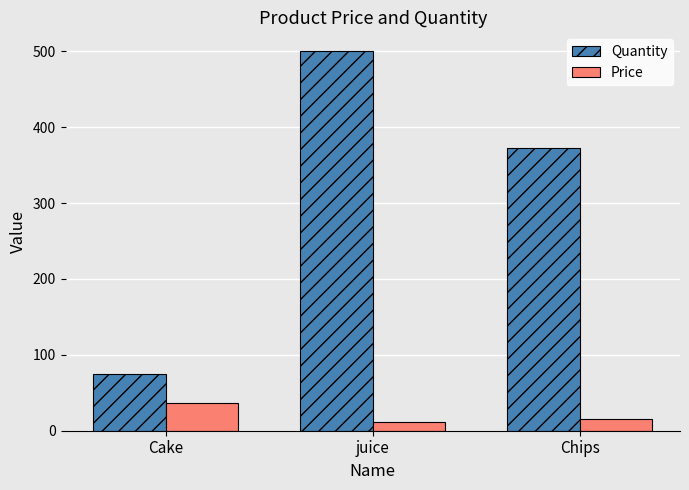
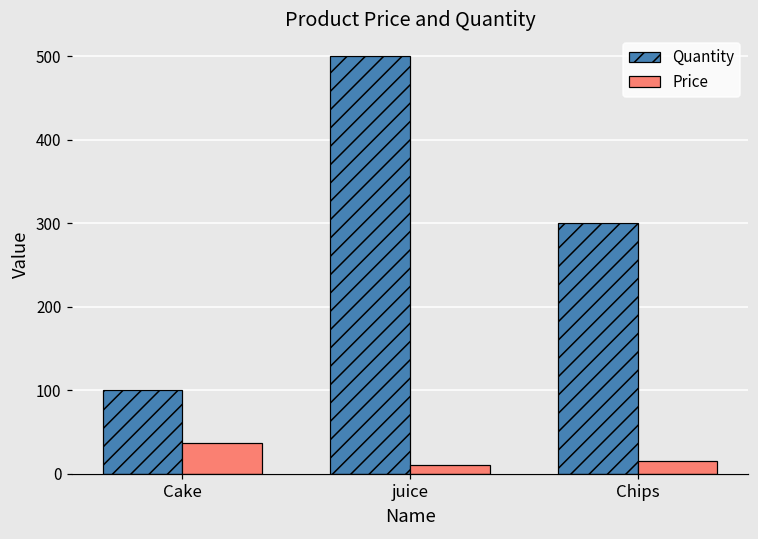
Quantity, Cake: 80 -> 100
Quantity, Chips: 370 -> 300
